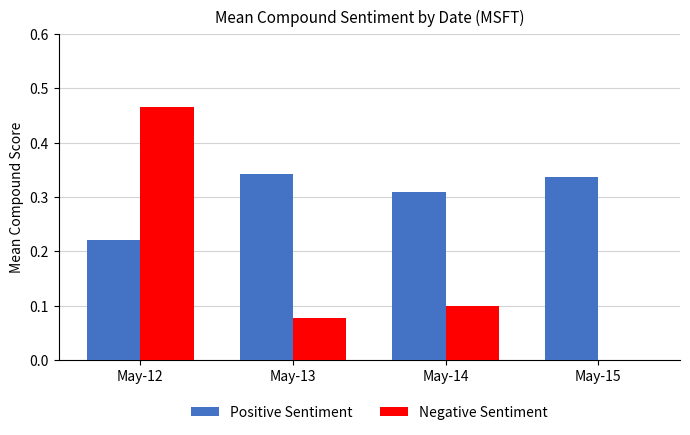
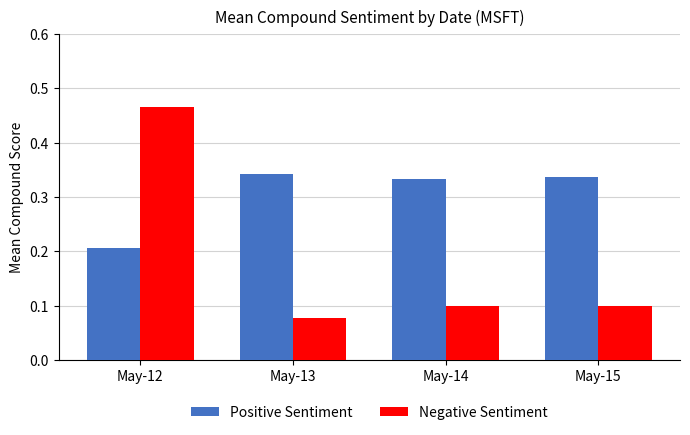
Positive Sentiment, May-12: 0.22 -> 0.21
Positive Sentiment, May-14: 0.31 -> 0.33
Negative Sentiment, May-15: 0.0 -> 0.1
